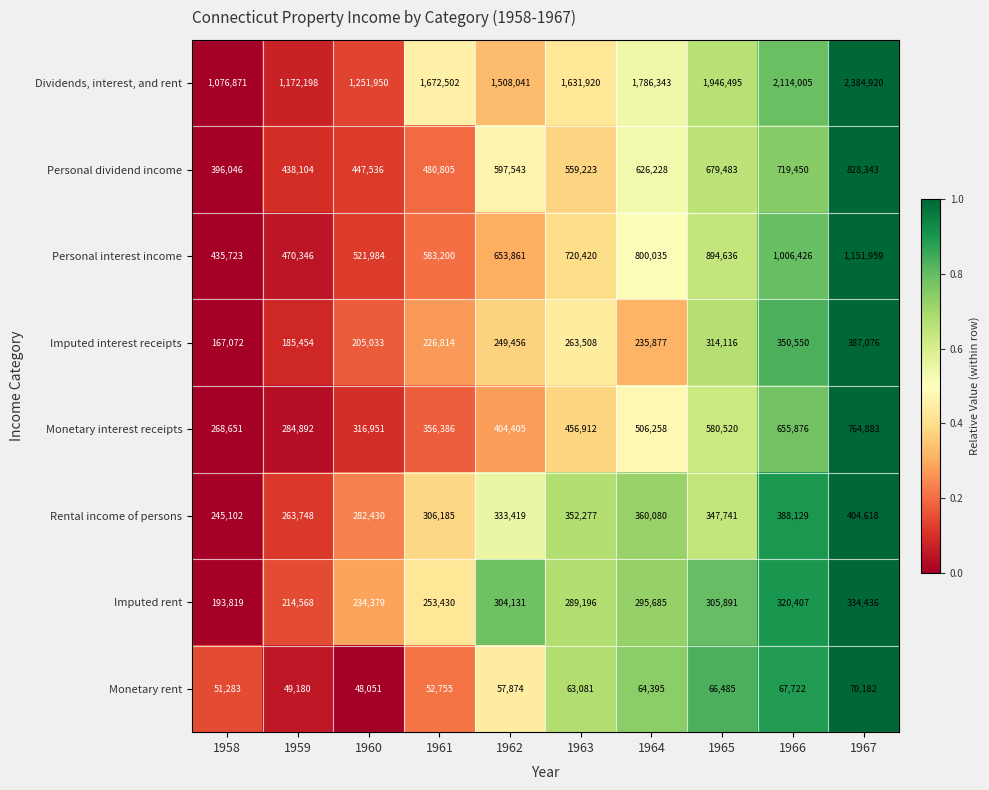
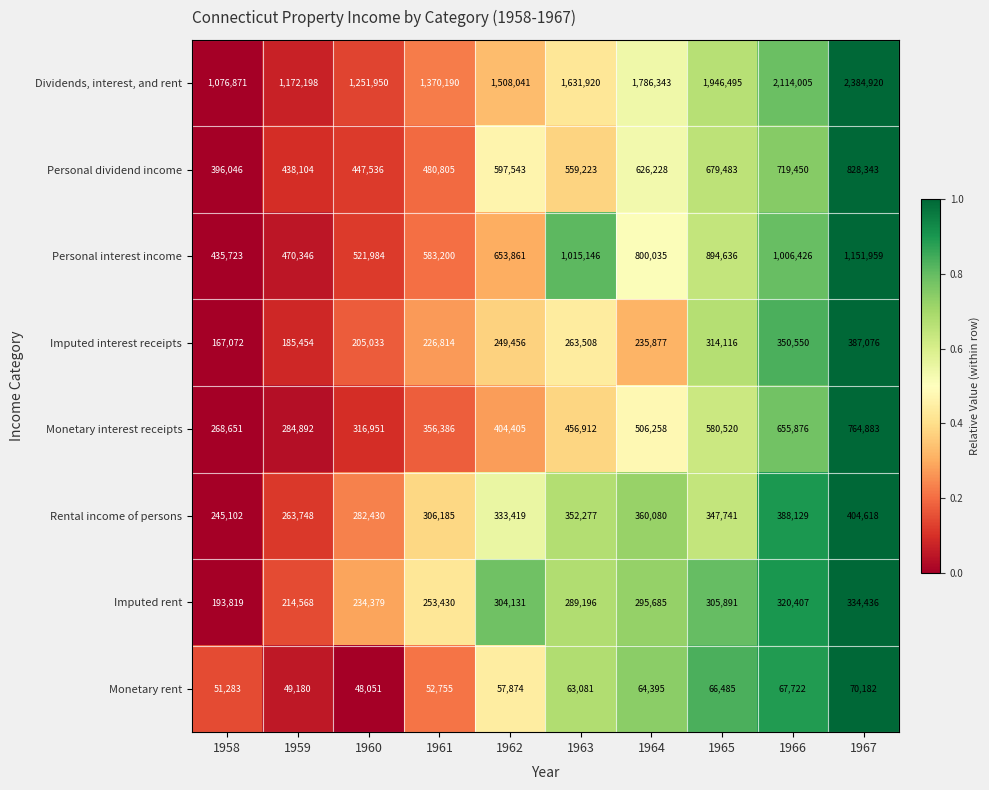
Dividends, interest, and rent, 1961: 1,672,502 -> 1,370,190
Personal interest income, 1963: 720,420 -> 1,015,146
